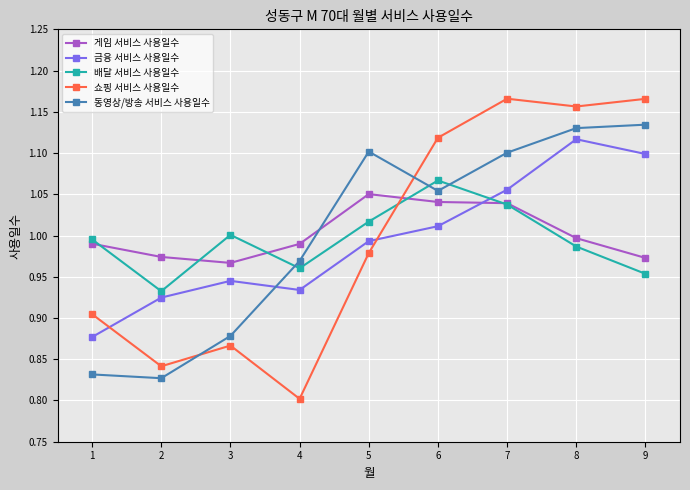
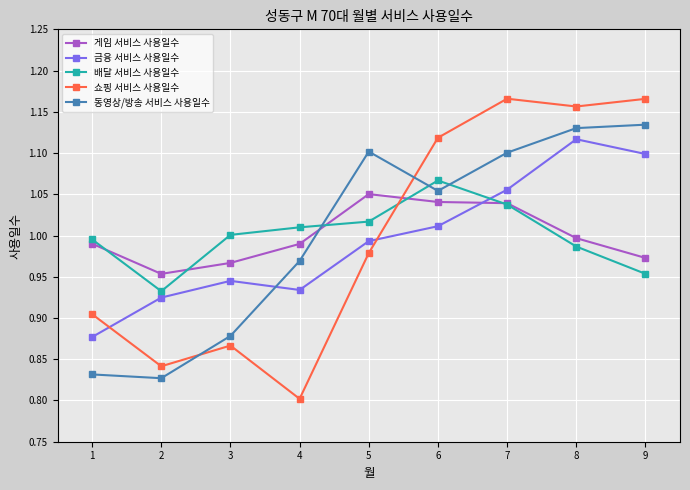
게임 서비스 사용일수, 2: 0.97 -> 0.95
배달 서비스 사용일수, 4: 0.96 -> 1.01
